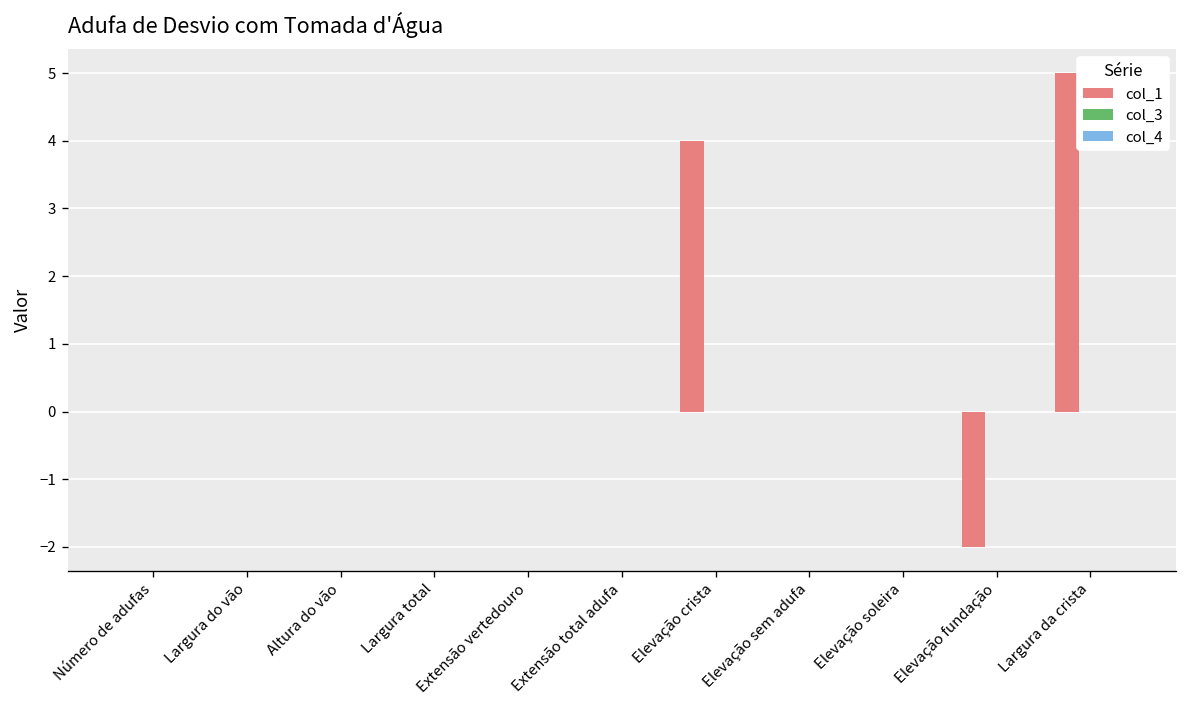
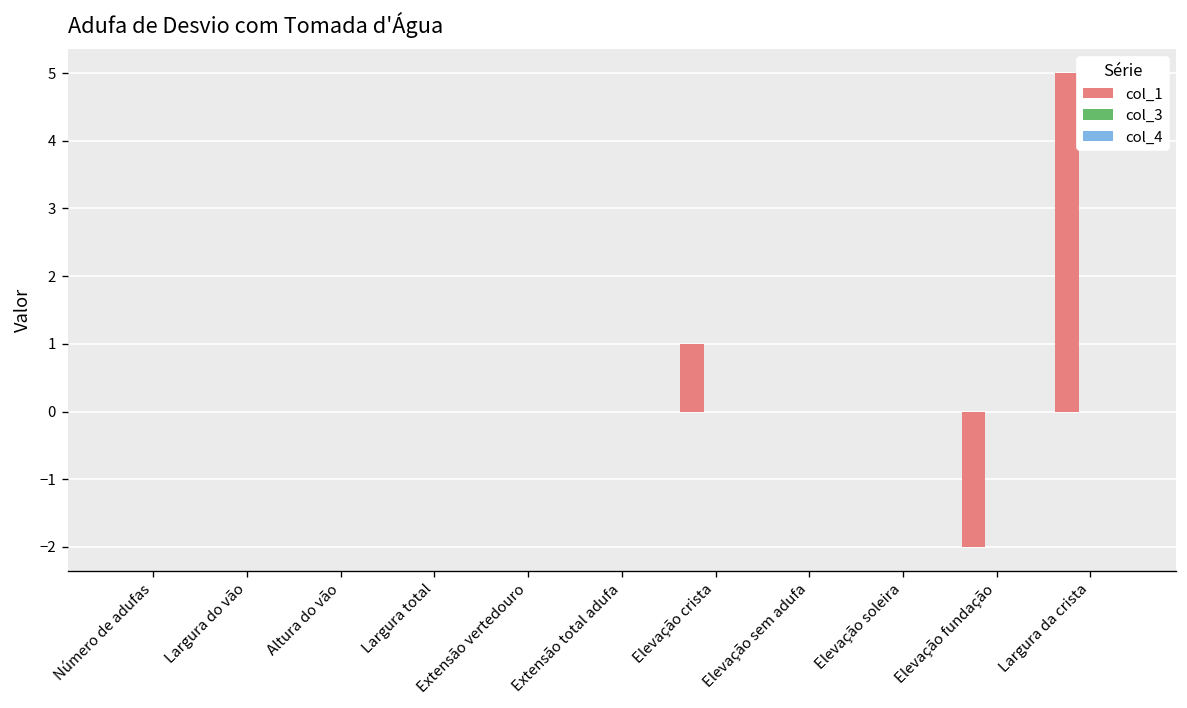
col_1, Elevação crista: 4 -> 1
